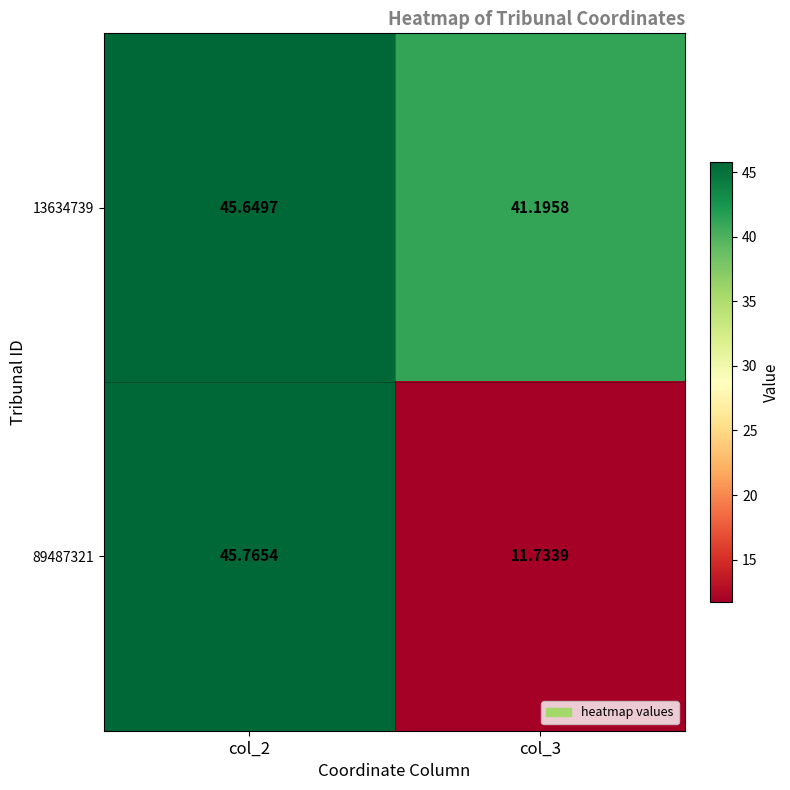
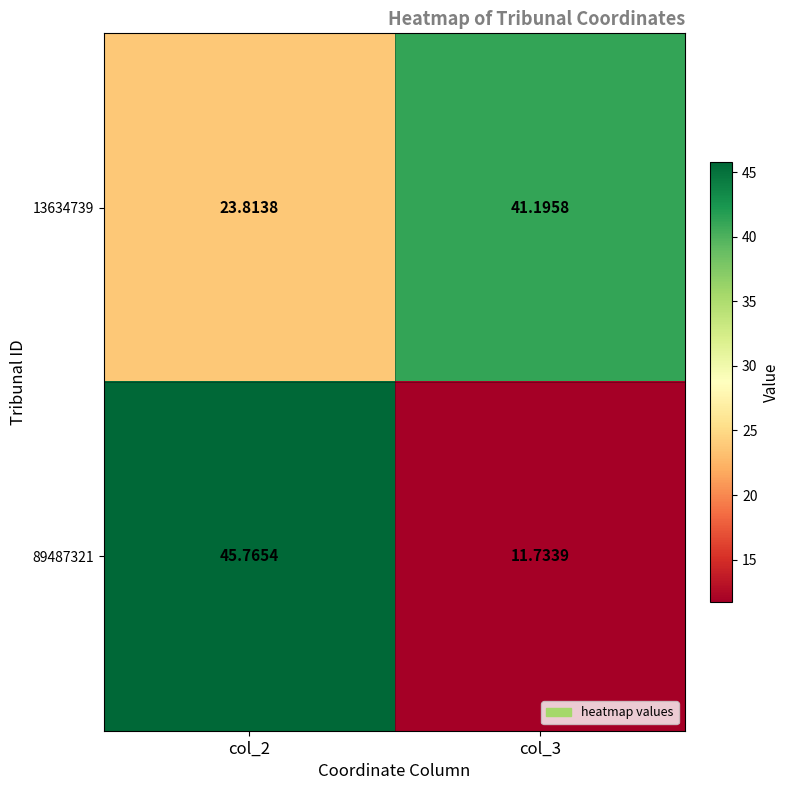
13634739, col_2: 45.6497 -> 23.8138
